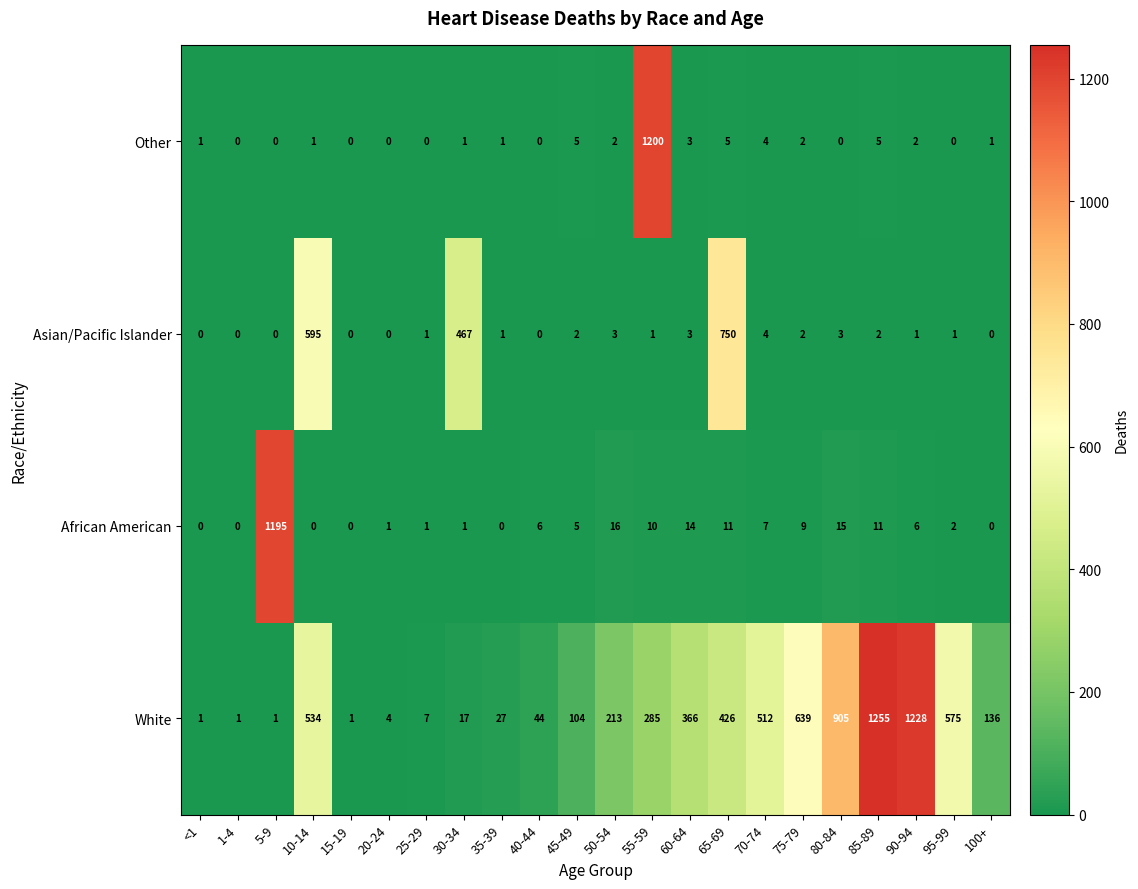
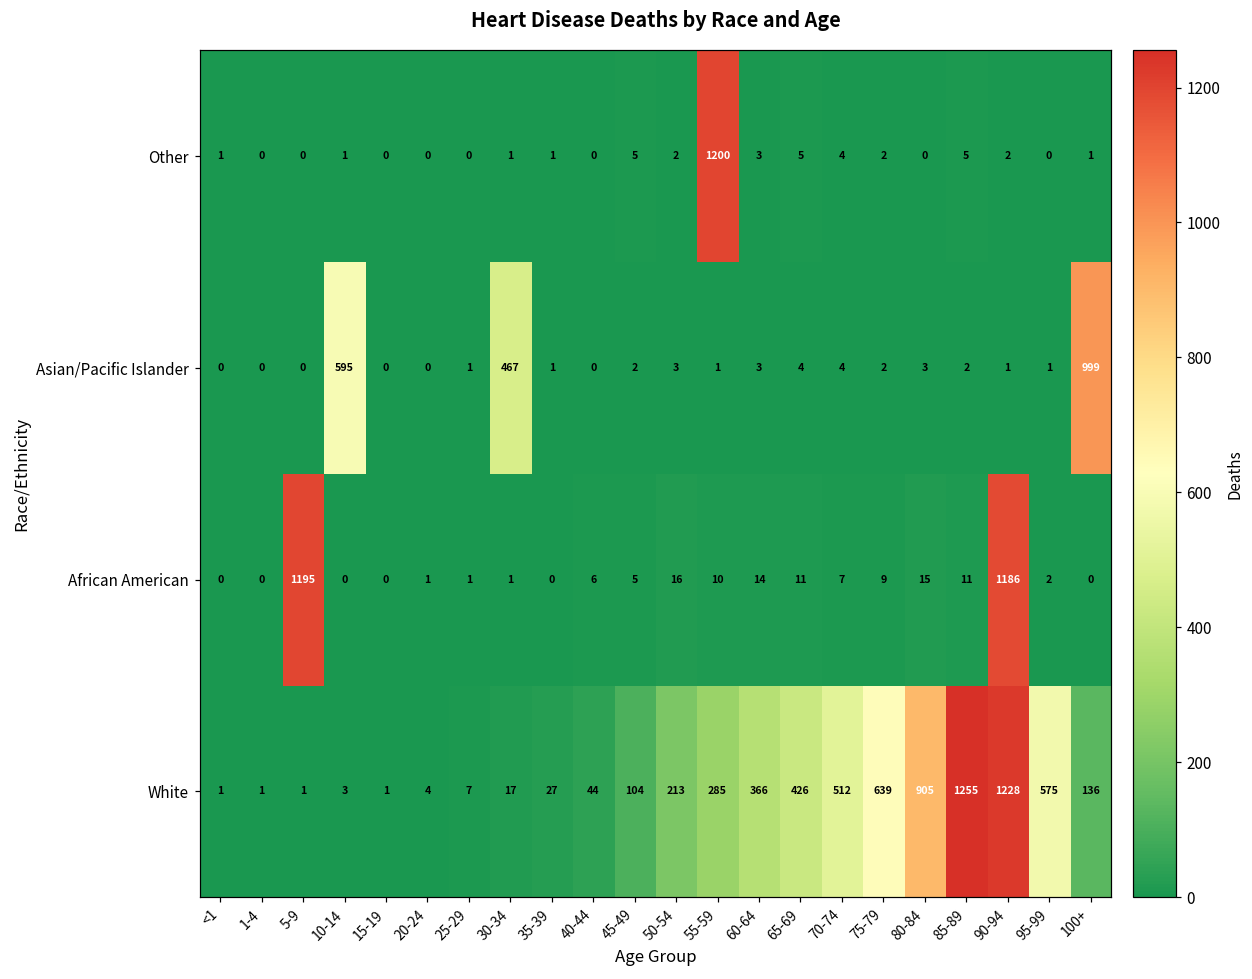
Asian/Pacific Islander, 65-69: 750 -> 4
Asian/Pacific Islander, 100+: 0 -> 999
African American, 90-94: 6 -> 1186
White, 10-14: 534 -> 3
